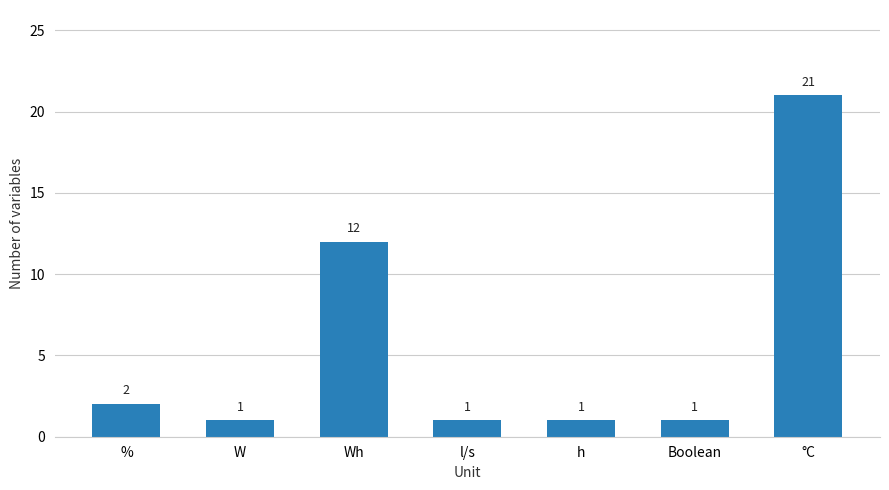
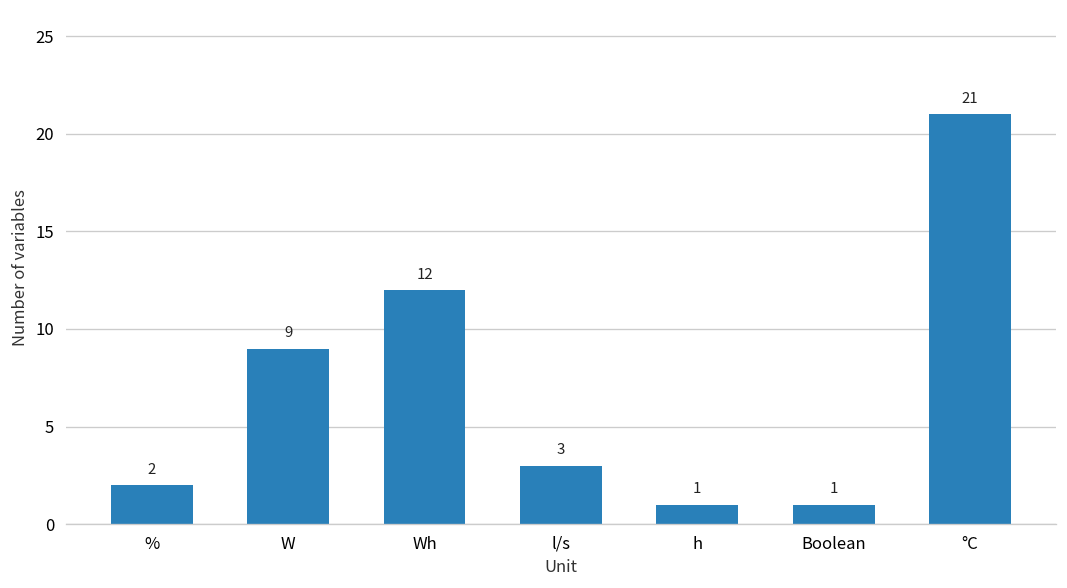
W: 1 -> 9
l/s: 1 -> 3
